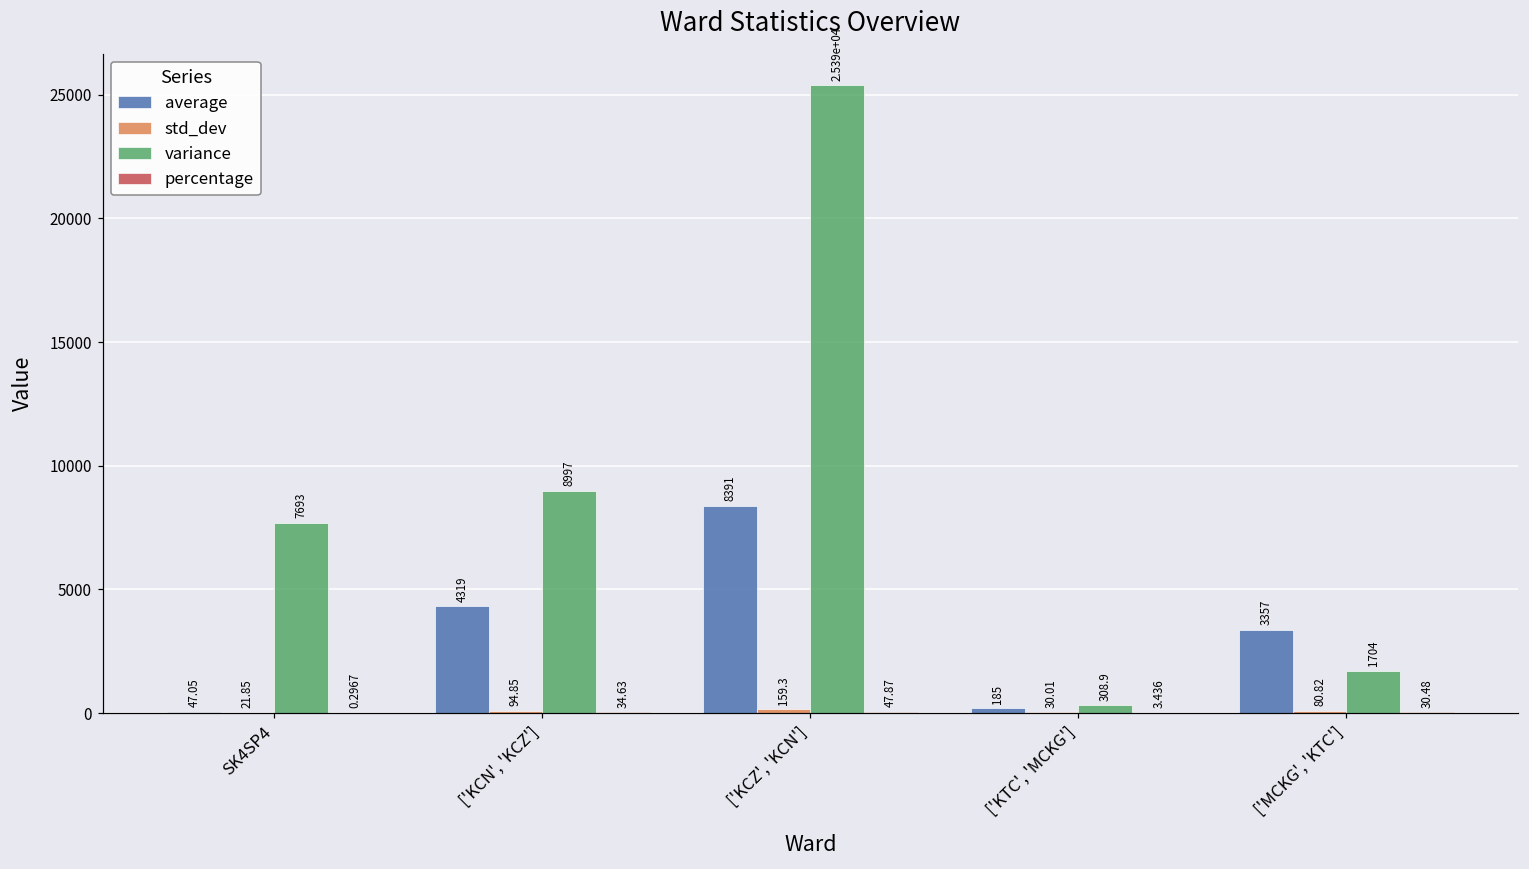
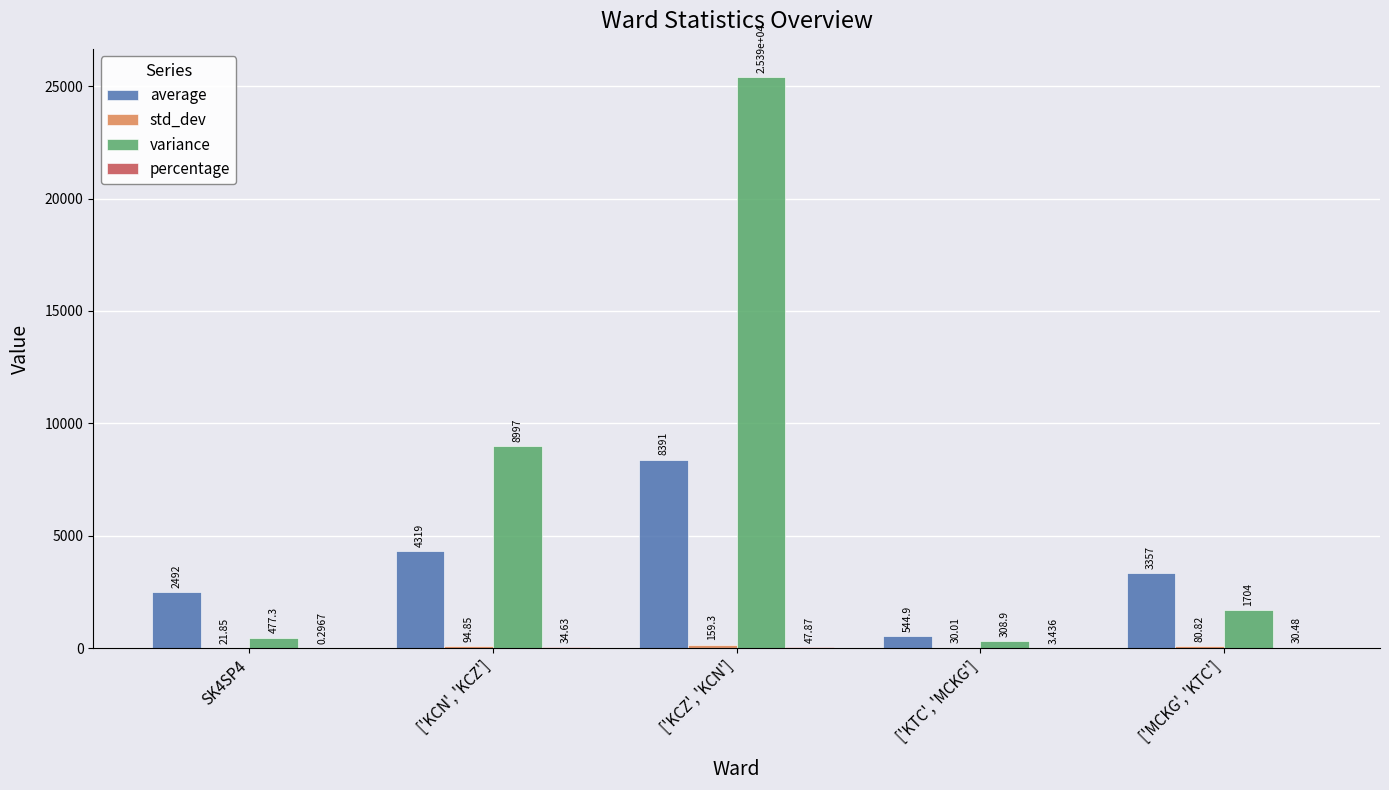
average, SK4SP4: 47.05 -> 2492
variance, SK4SP4: 7693 -> 477.3
average, ['KTC', 'MCKG']: 185 -> 544.9
